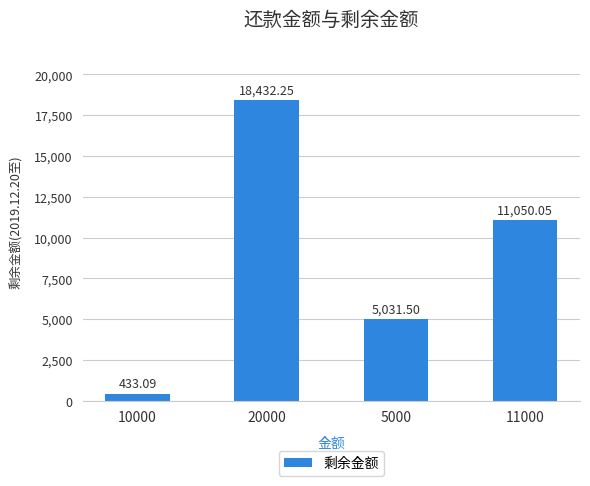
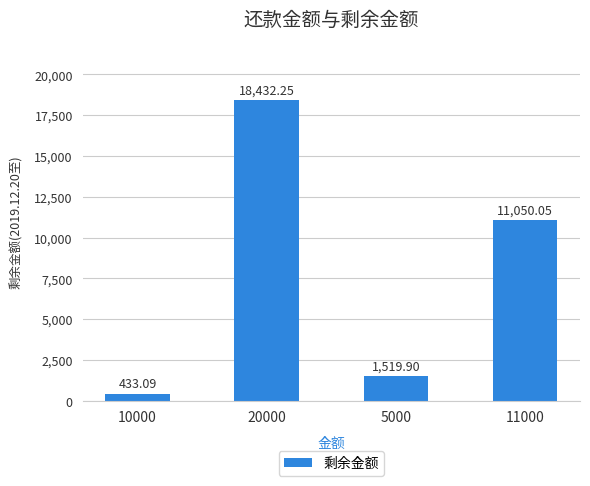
5000: 5,031.50 -> 1,519.90
